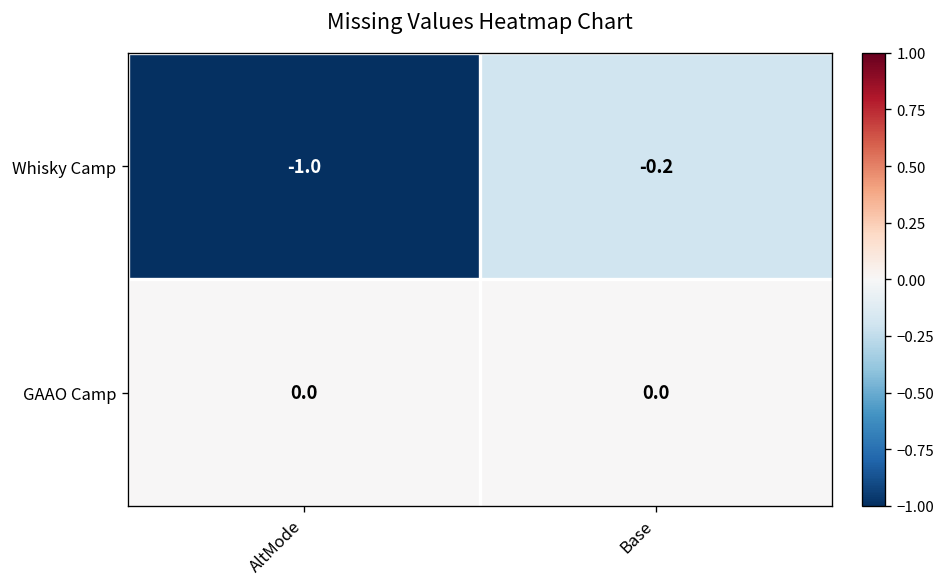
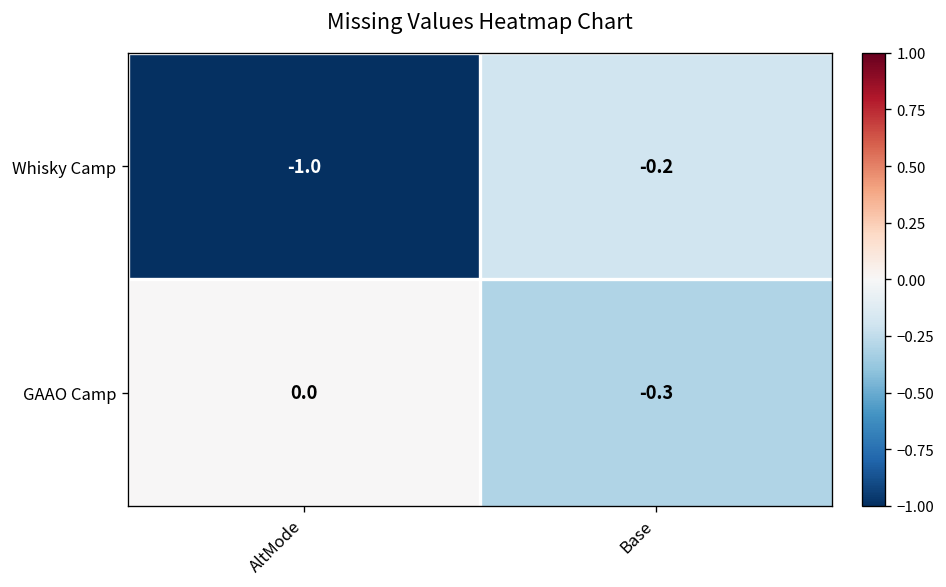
GAAO Camp, Base: 0.0 -> -0.3
